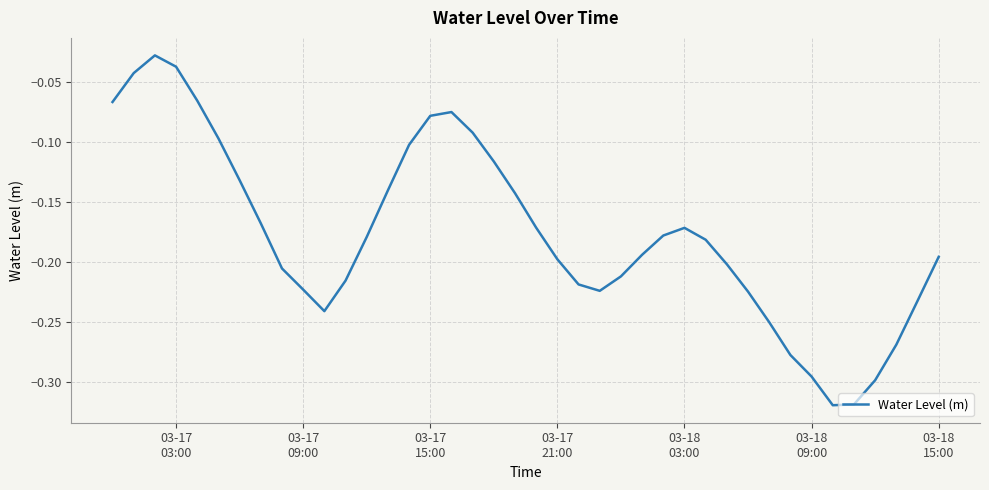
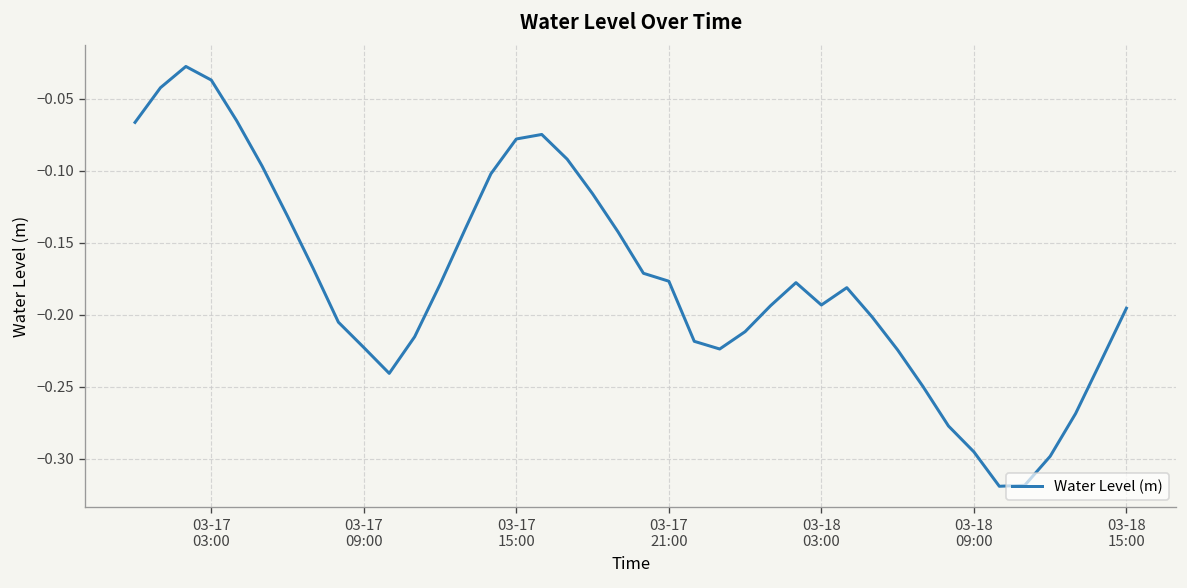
03-17 21:00: -0.197 -> -0.177
03-18 03:00: -0.171 -> -0.193
